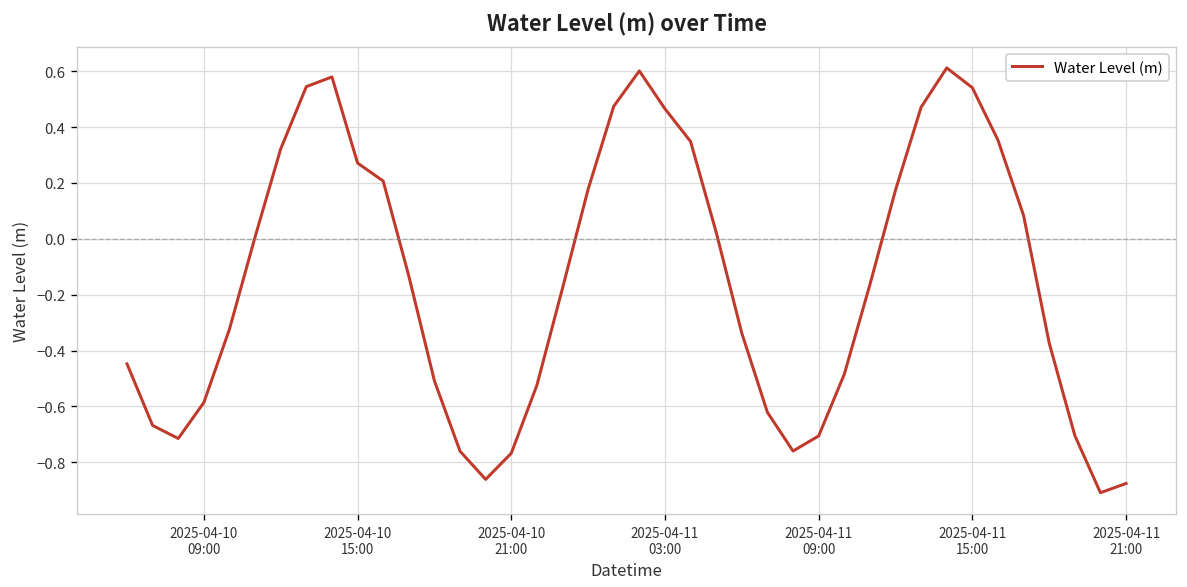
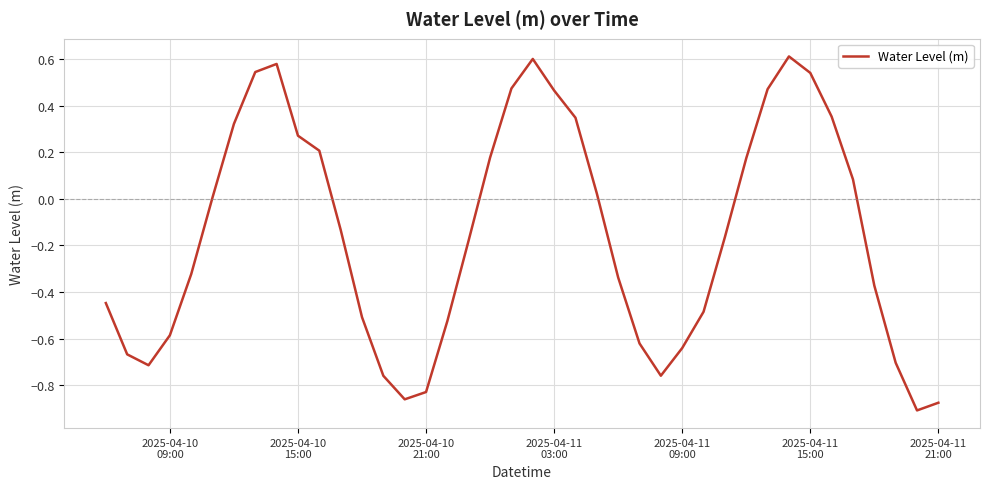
2025-04-10 21:00: -0.77 -> -0.83
2025-04-11 09:00: -0.71 -> -0.64
